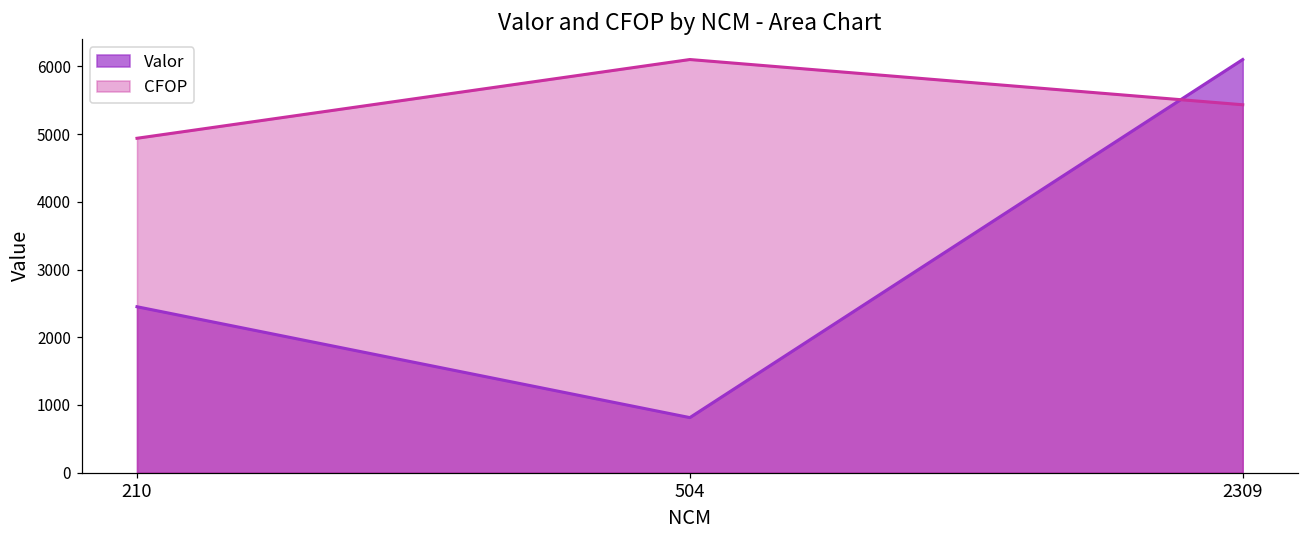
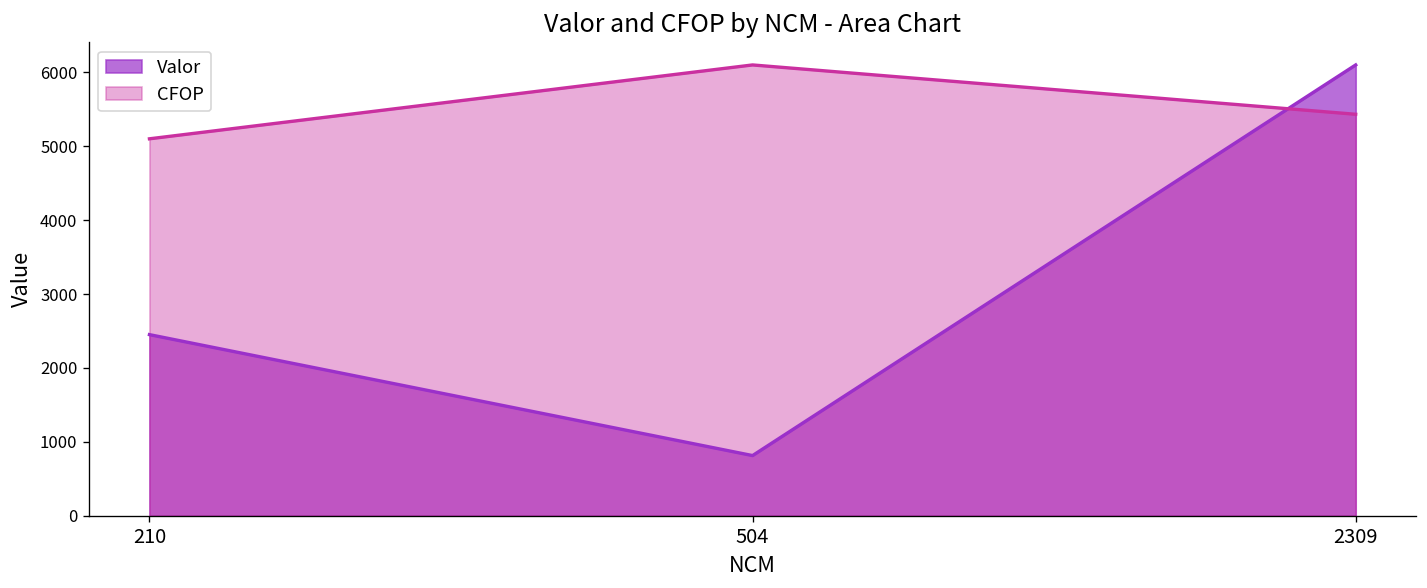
CFOP, 210: 4900 -> 5100
